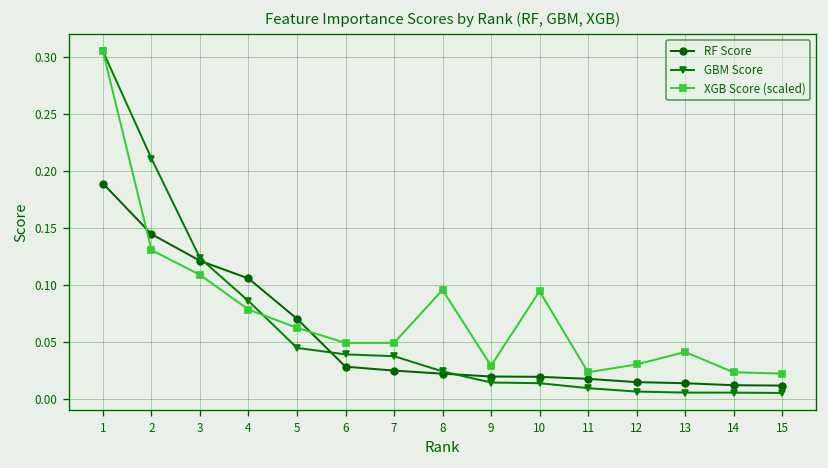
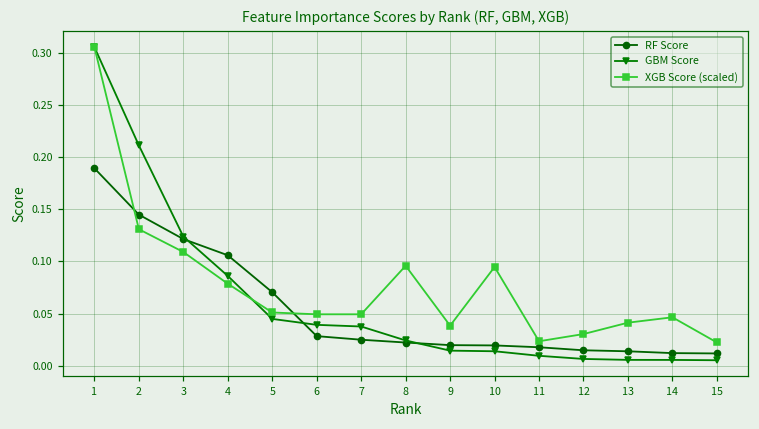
XGB Score (scaled), 5: 0.06 -> 0.05
XGB Score (scaled), 9: 0.03 -> 0.04
XGB Score (scaled), 14: 0.02 -> 0.05
